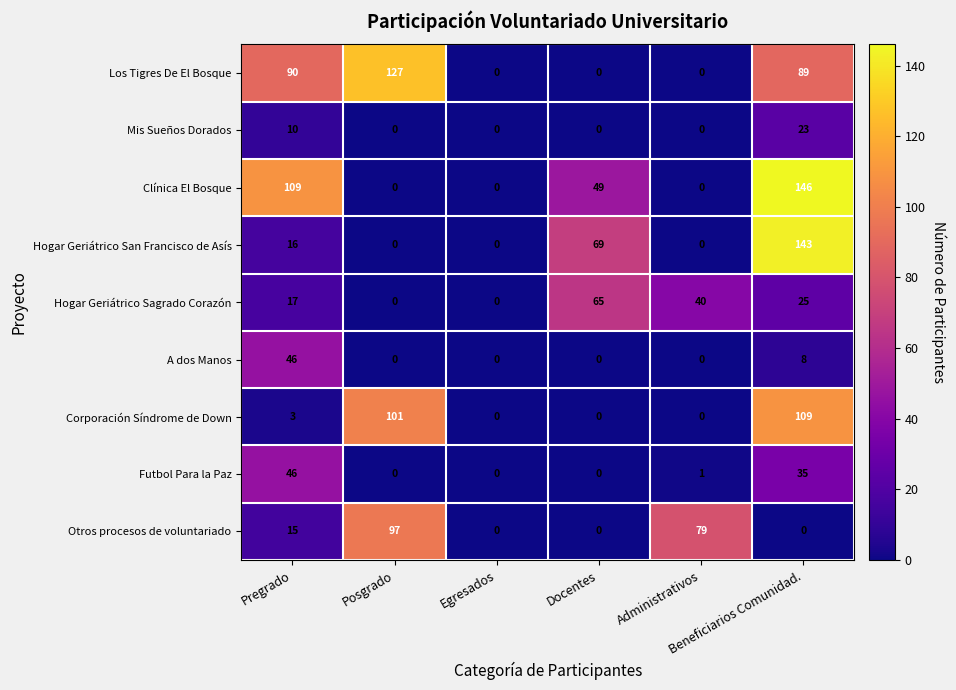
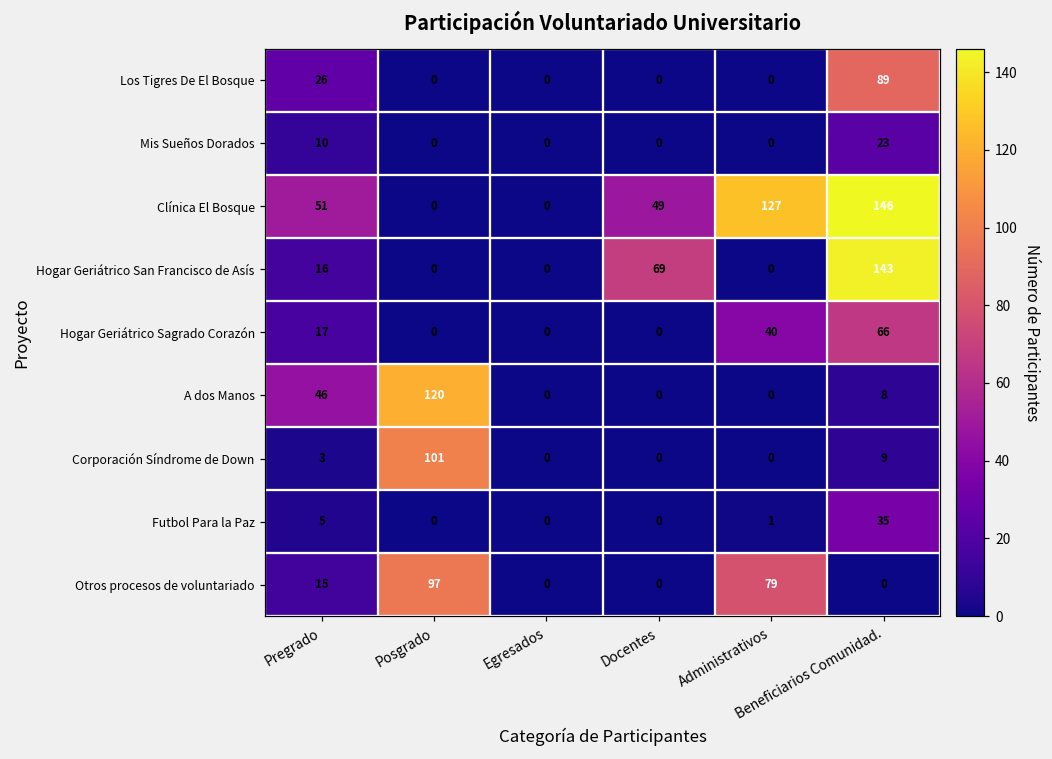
Los Tigres De El Bosque, Pregrado: 90 -> 26
Los Tigres De El Bosque, Posgrado: 127 -> 0
Clínica El Bosque, Pregrado: 109 -> 51
Clínica El Bosque, Administrativos: 0 -> 127
Hogar Geriátrico Sagrado Corazón, Docentes: 65 -> 0
Hogar Geriátrico Sagrado Corazón, Beneficiarios Comunidad.: 25 -> 66
A dos Manos, Posgrado: 0 -> 120
Corporación Síndrome de Down, Beneficiarios Comunidad.: 109 -> 9
Futbol Para la Paz, Pregrado: 46 -> 5
